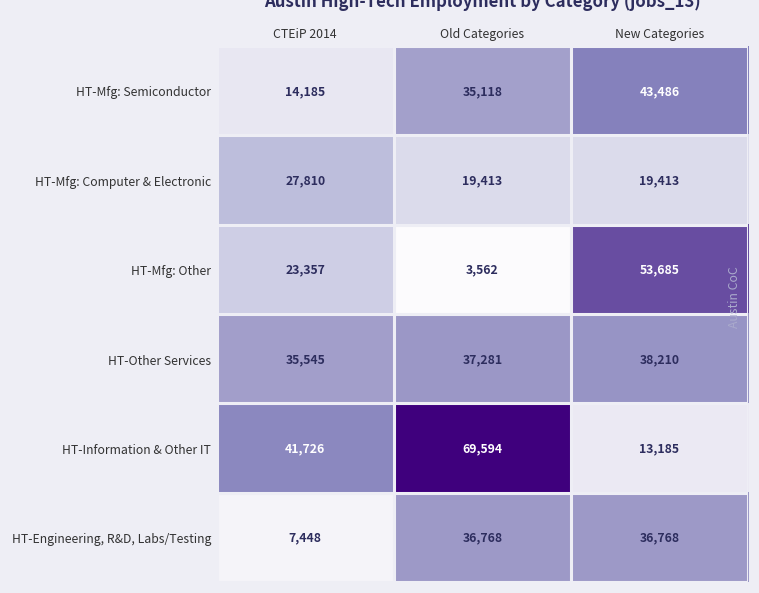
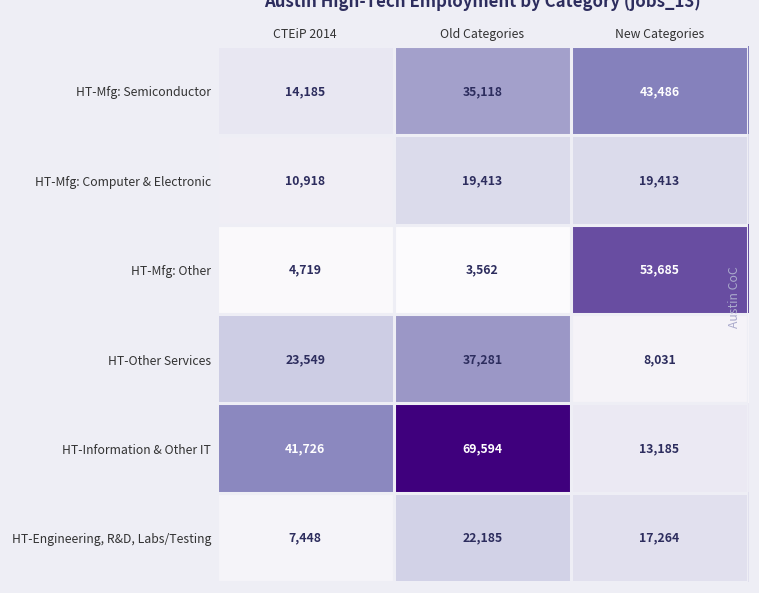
HT-Mfg: Computer & Electronic, CTEiP 2014: 27,810 -> 10,918
HT-Mfg: Other, CTEiP 2014: 23,357 -> 4,719
HT-Other Services, CTEiP 2014: 35,545 -> 23,549
HT-Other Services, New Categories: 38,210 -> 8,031
HT-Engineering, R&D, Labs/Testing, Old Categories: 36,768 -> 22,185
HT-Engineering, R&D, Labs/Testing, New Categories: 36,768 -> 17,264
